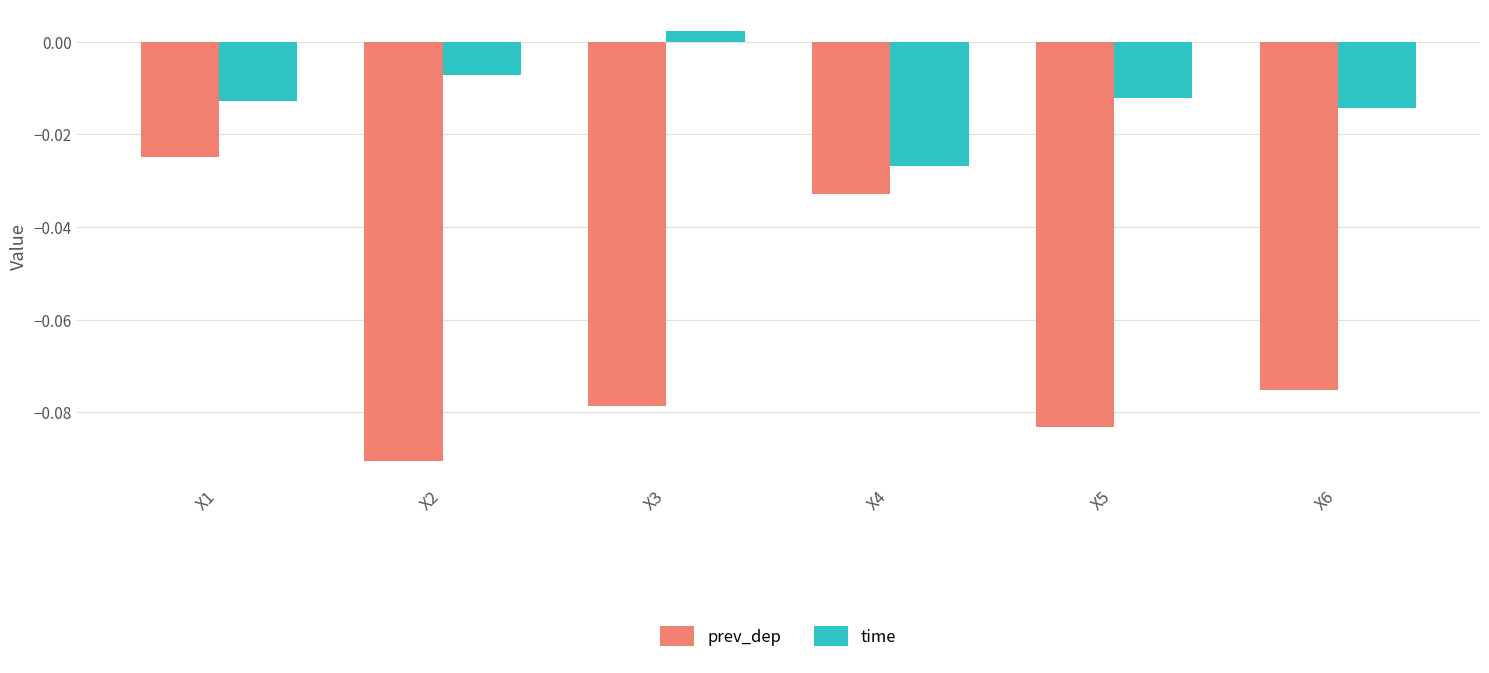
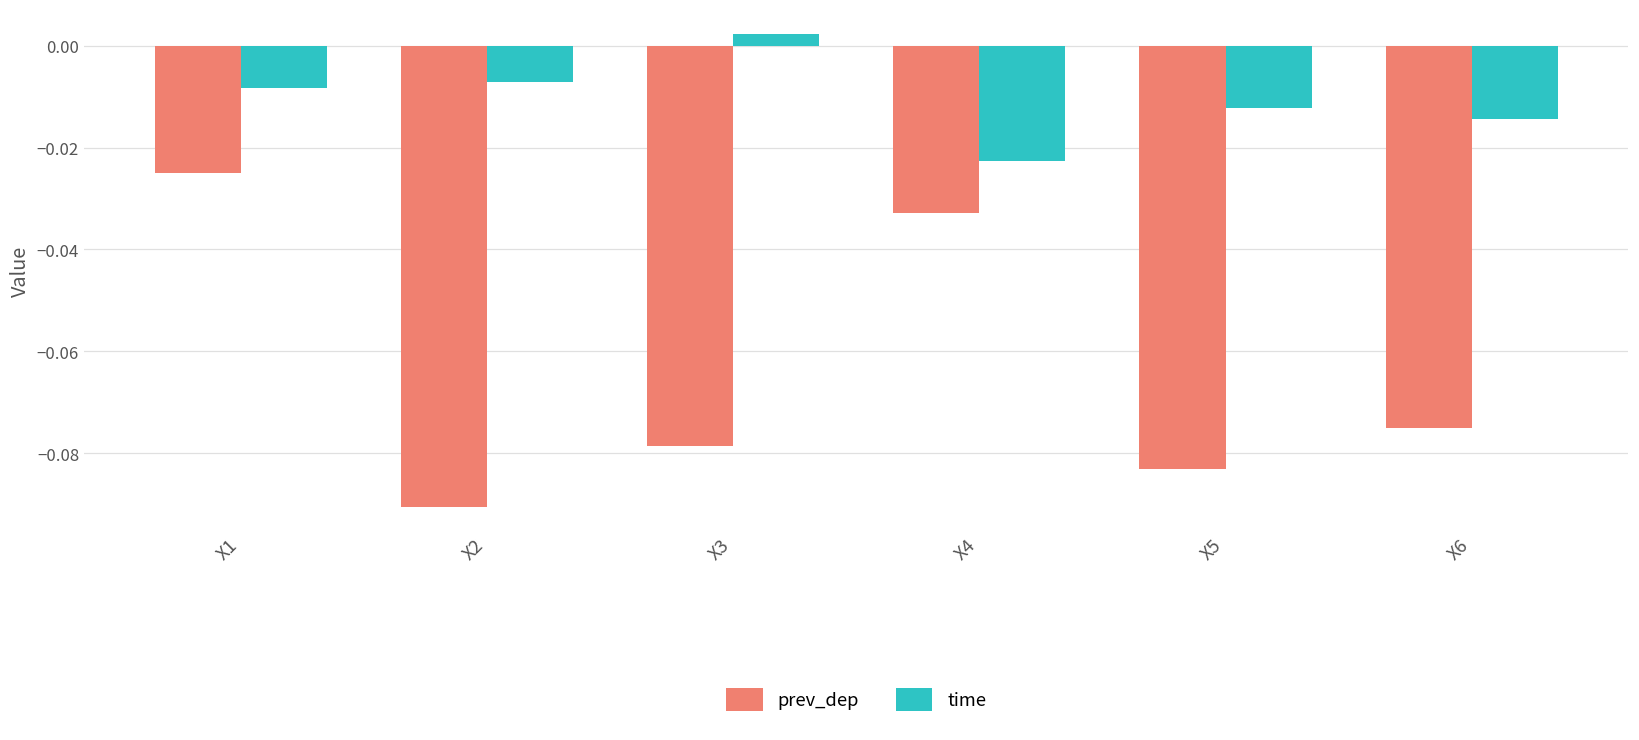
time, X1: -0.013 -> -0.008
time, X4: -0.027 -> -0.023
